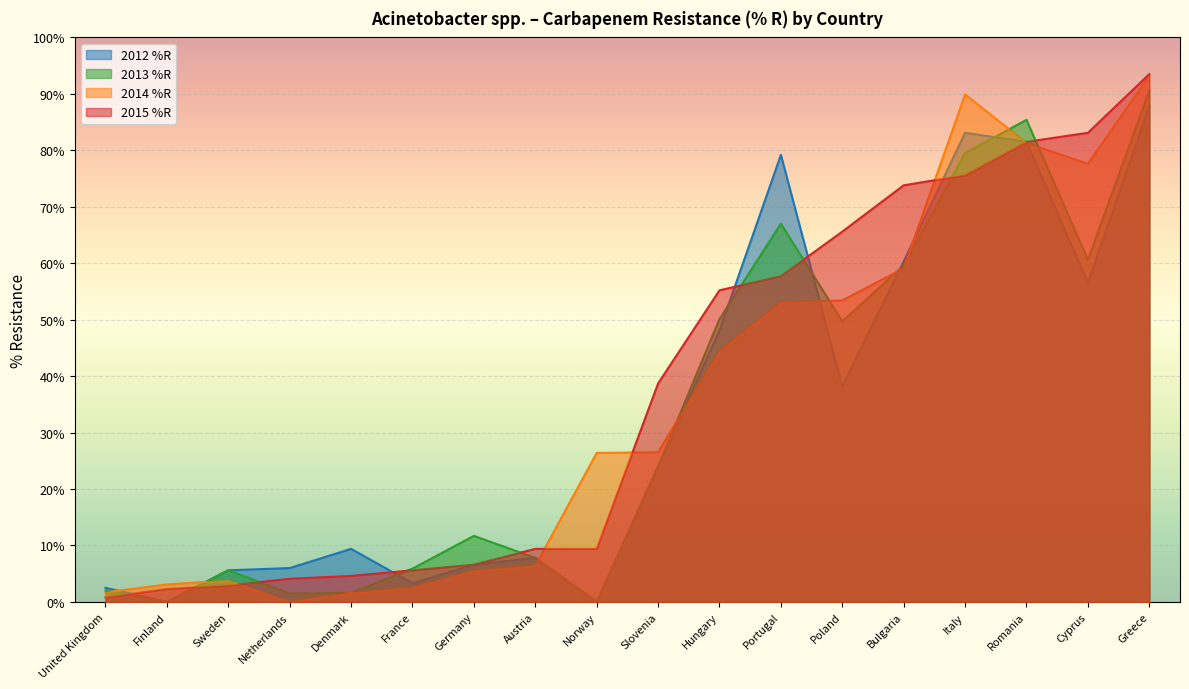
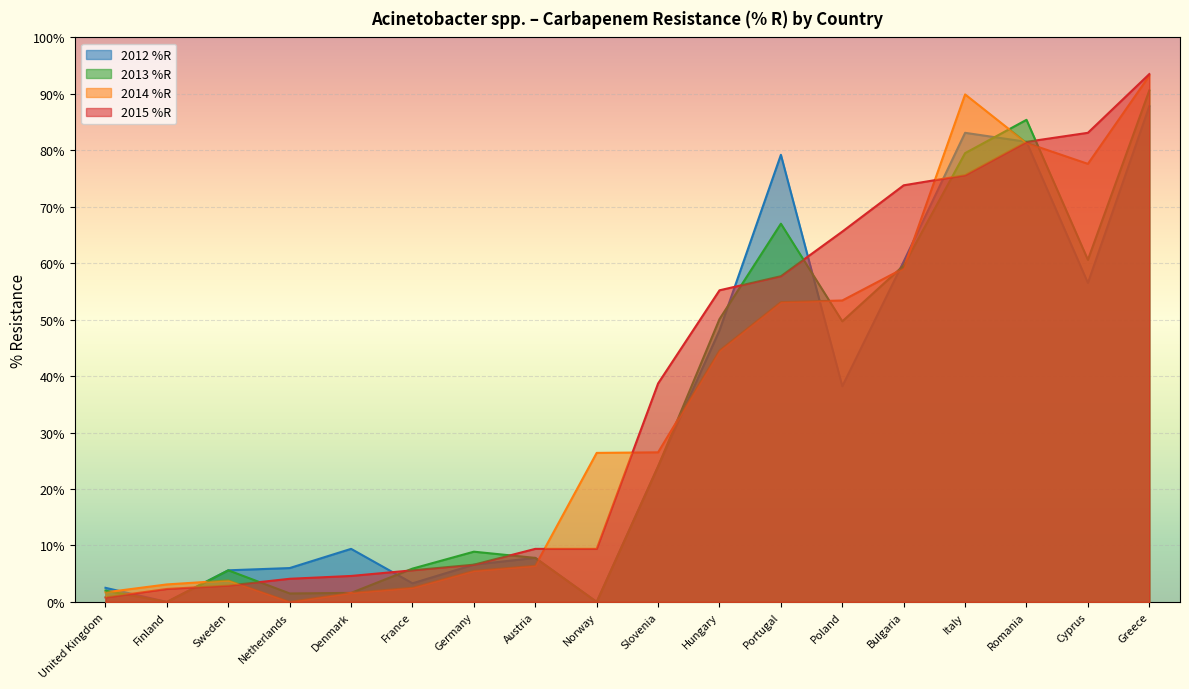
2013 %R, Germany: 12% -> 9%
